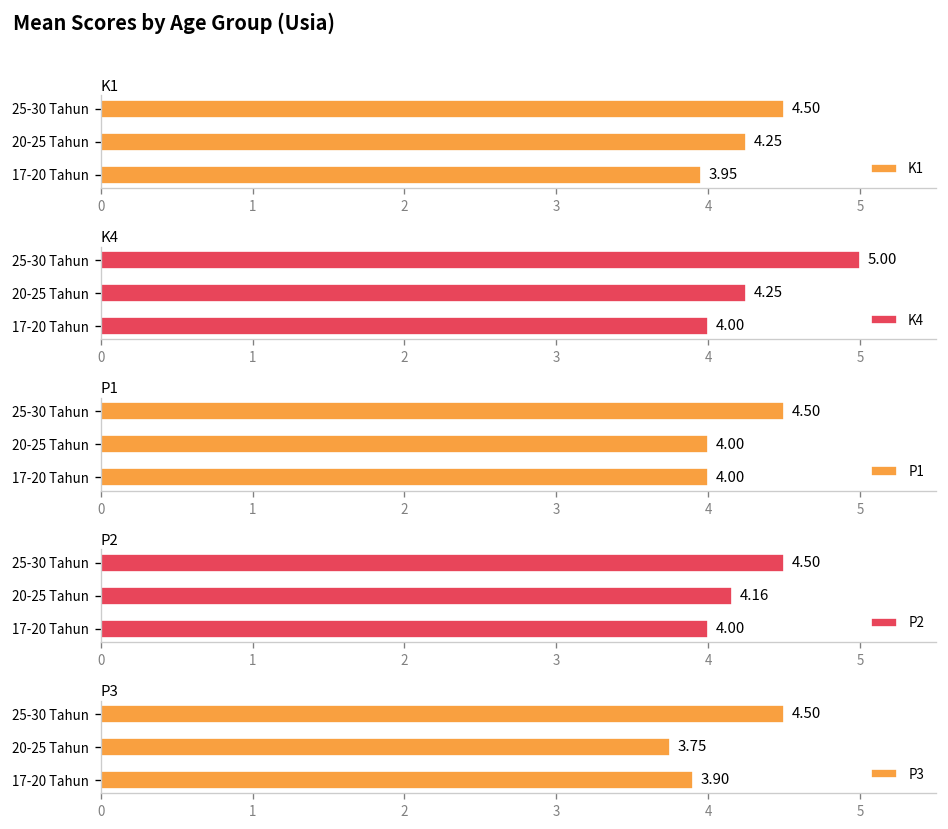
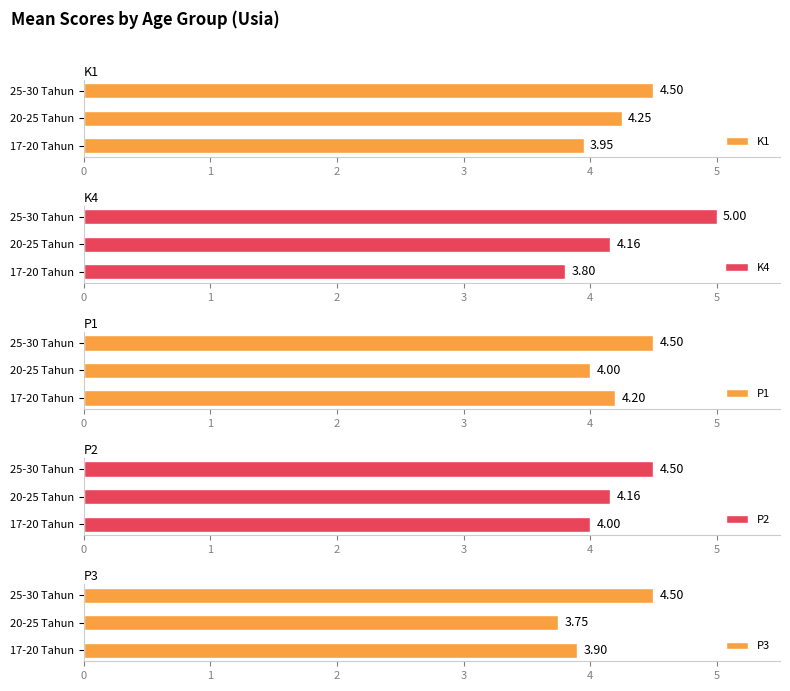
K4, 20-25 Tahun: 4.25 -> 4.16
K4, 17-20 Tahun: 4.00 -> 3.80
P1, 17-20 Tahun: 4.00 -> 4.20
